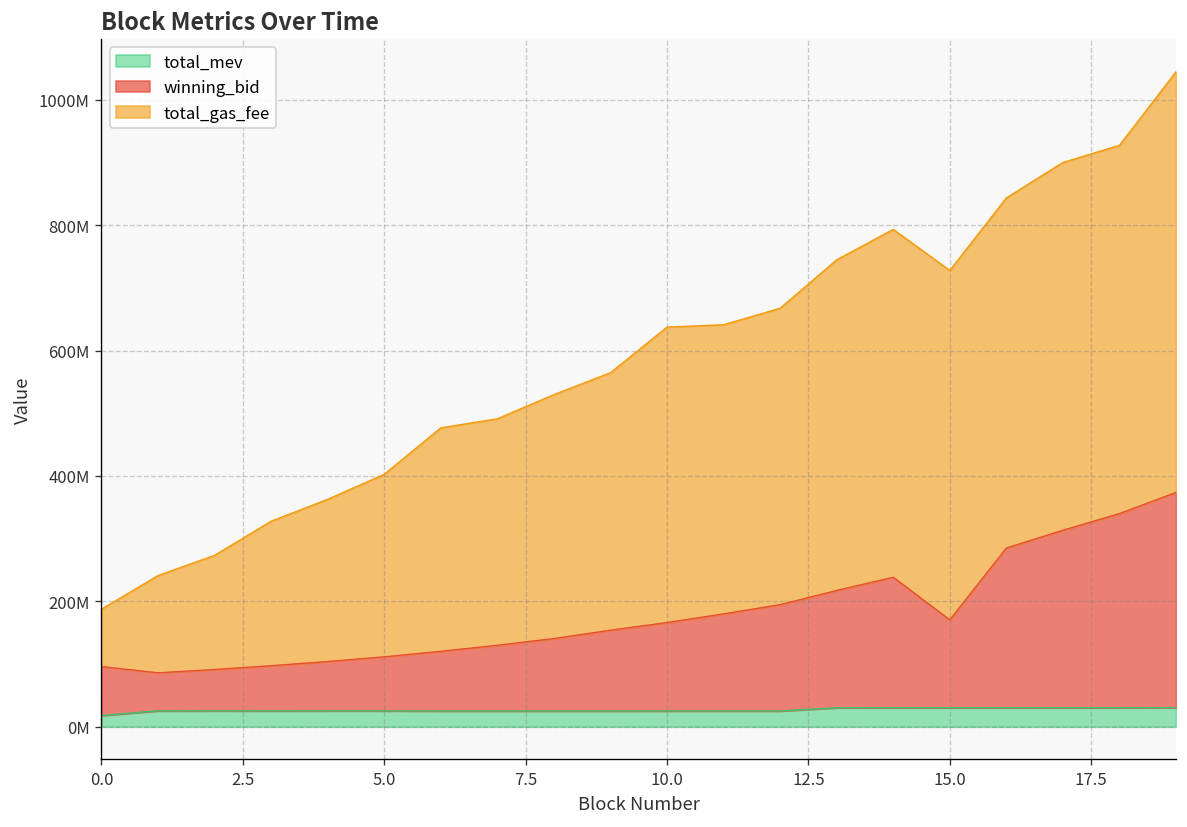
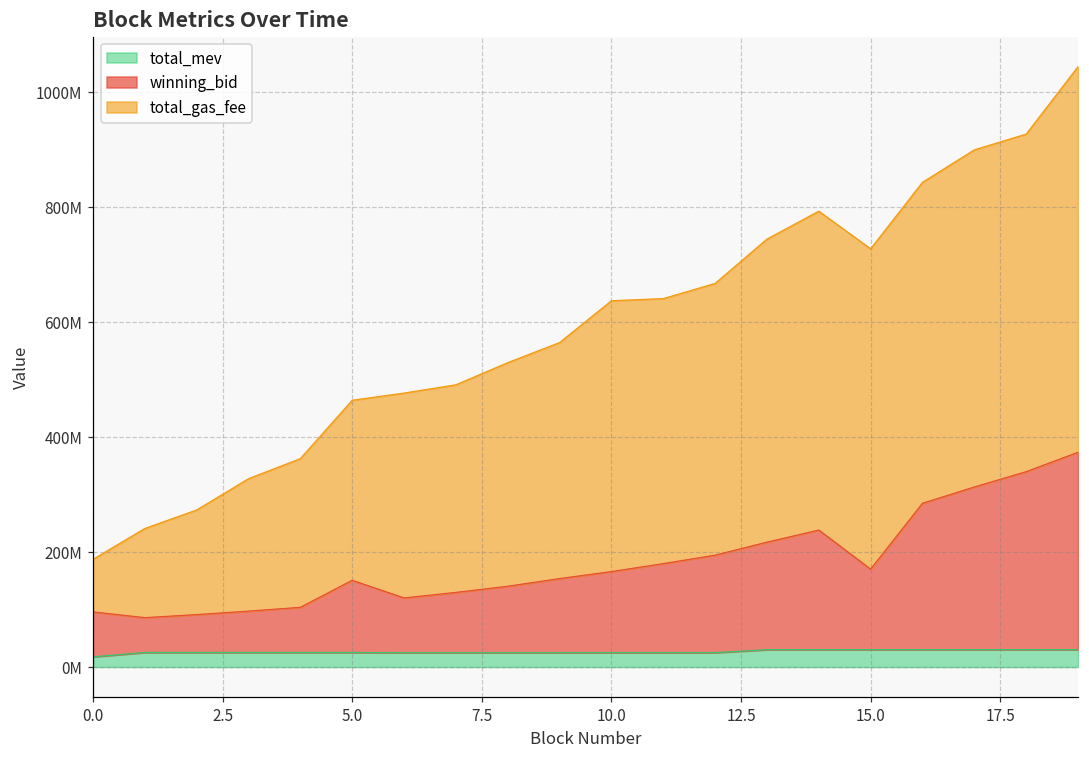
winning_bid, 5.0: 90000000 -> 130000000
total_gas_fee, 5.0: 290000000 -> 310000000
